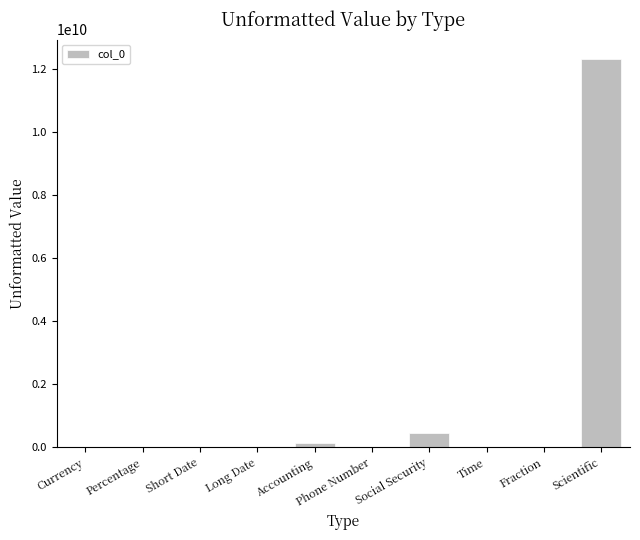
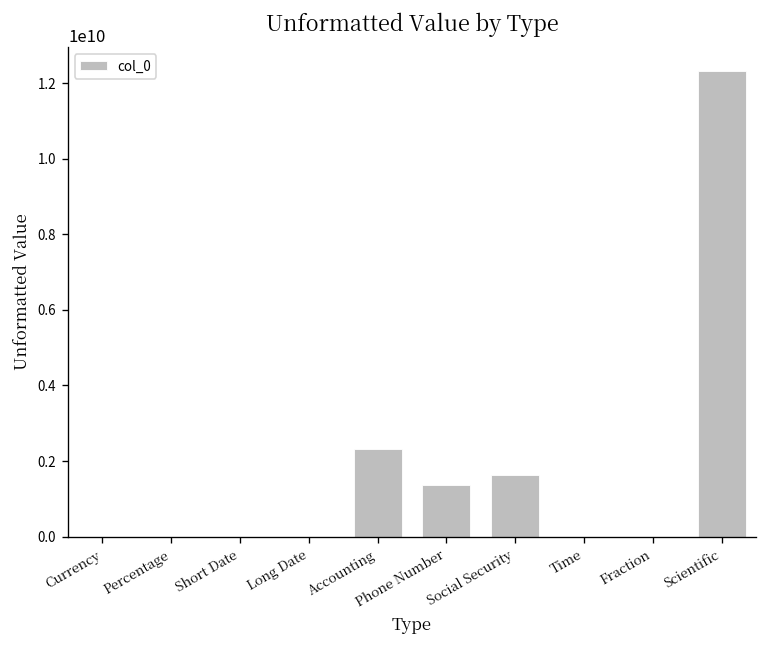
Accounting: 100000000 -> 2300000000
Phone Number: 0 -> 1400000000
Social Security: 400000000 -> 1600000000
